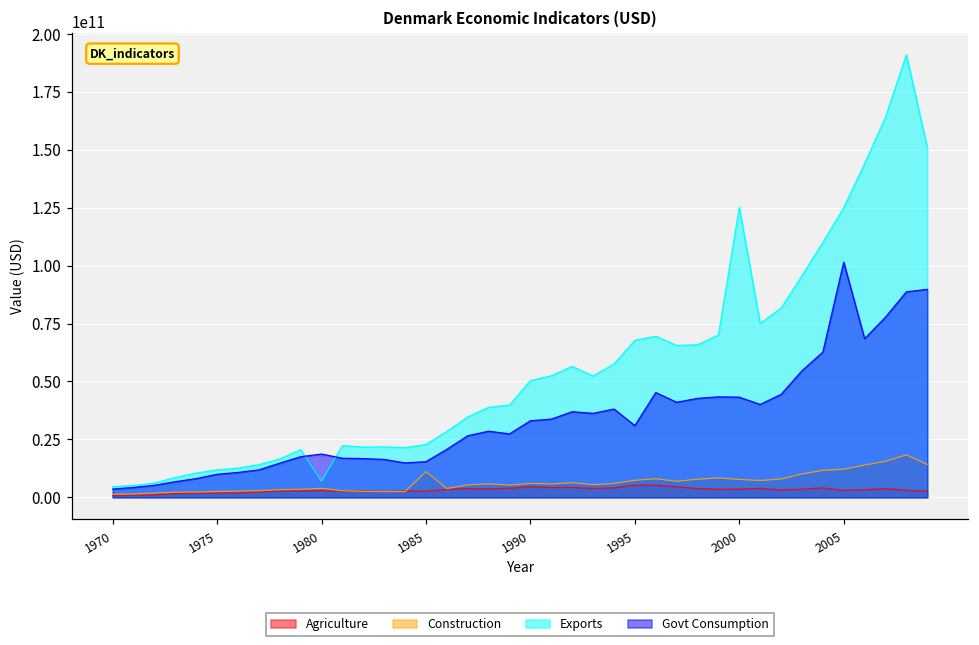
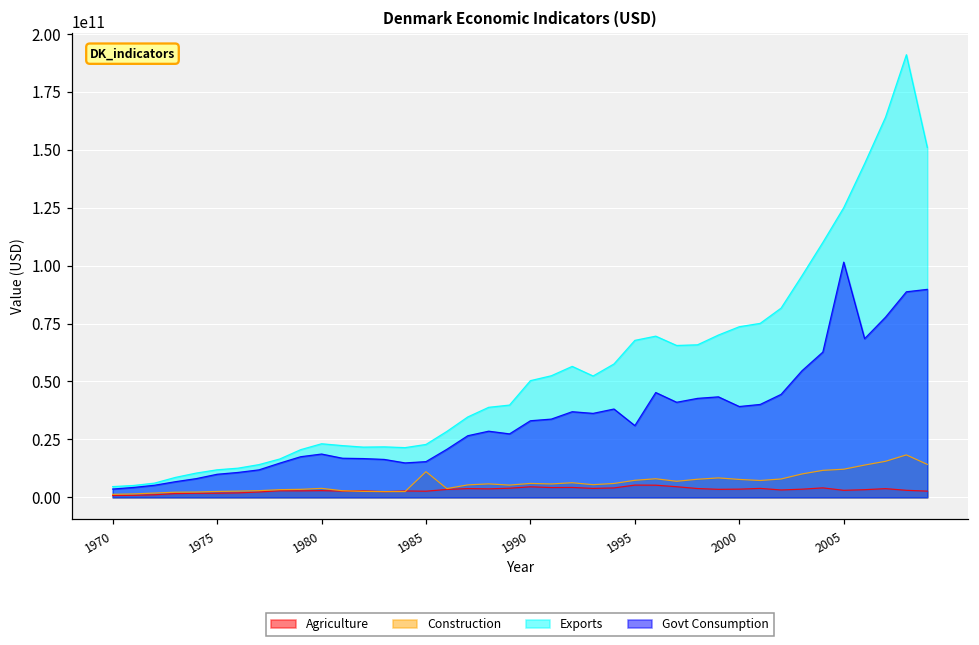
Exports, 1980: 7000000000 -> 23000000000
Exports, 2000: 125000000000 -> 74000000000
Govt Consumption, 2000: 43000000000 -> 39000000000
